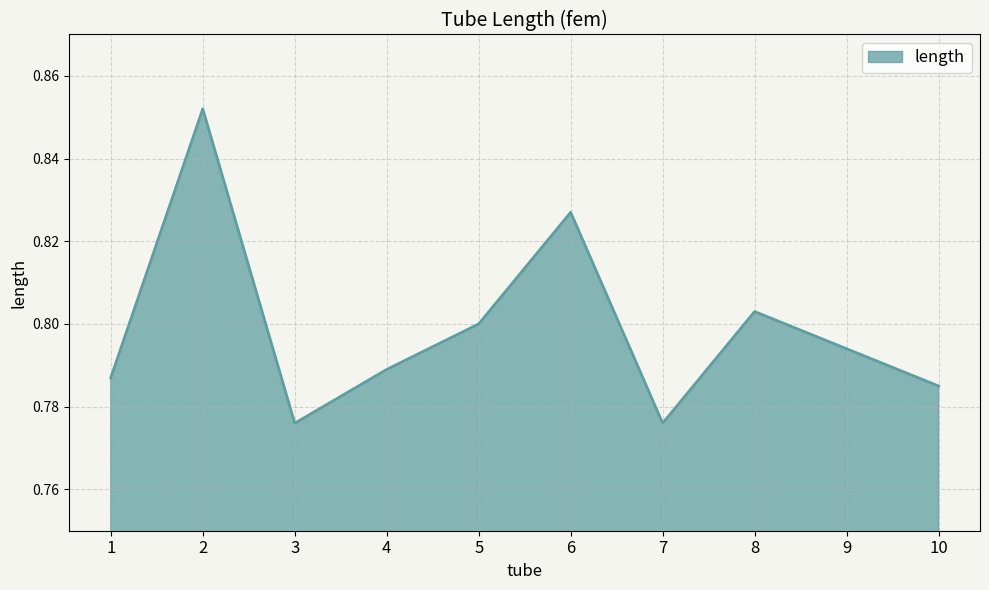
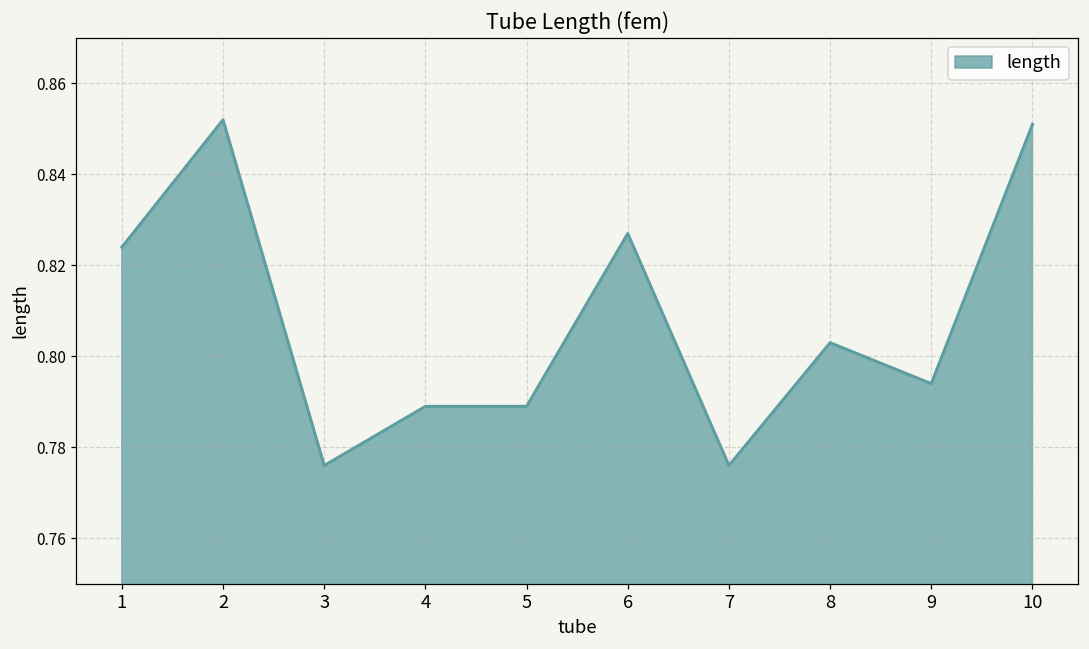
1: 0.787 -> 0.824
5: 0.800 -> 0.789
10: 0.785 -> 0.851
